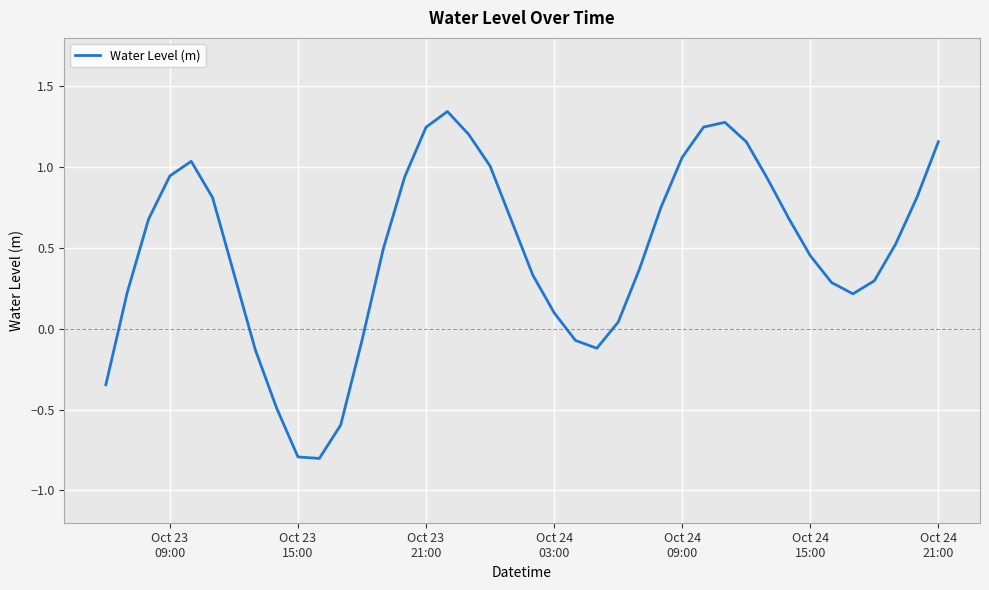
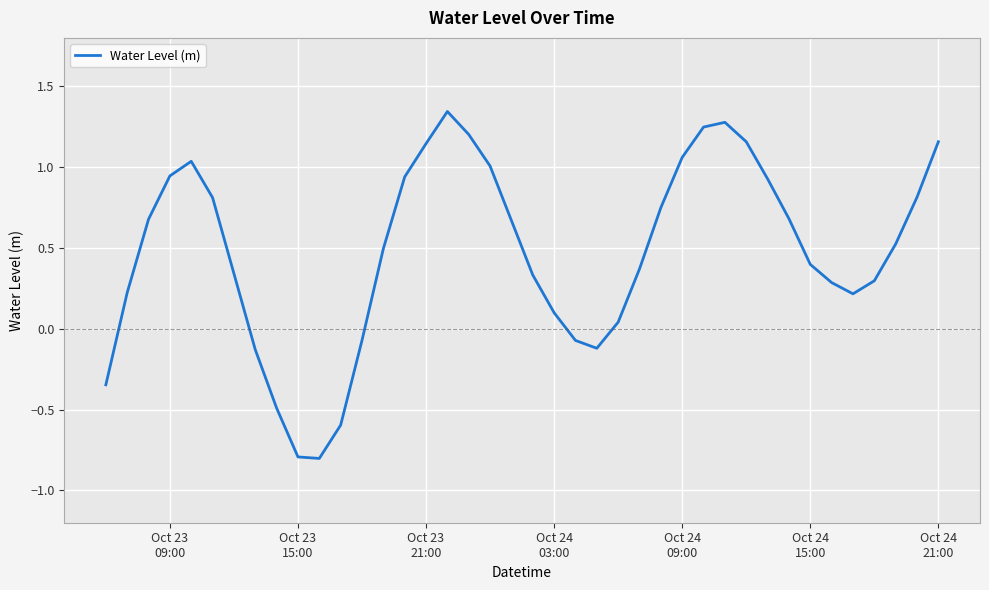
Oct 23 21:00: 1.25 -> 1.15
Oct 24 15:00: 0.45 -> 0.40
